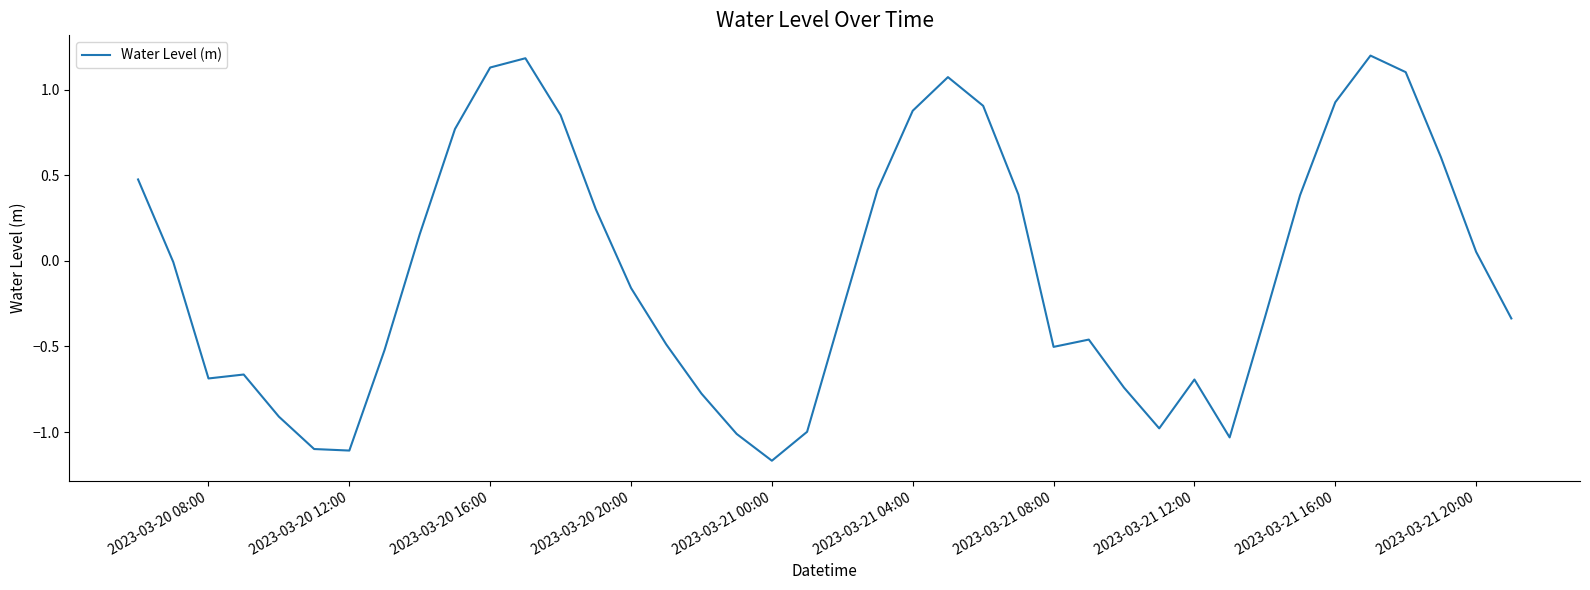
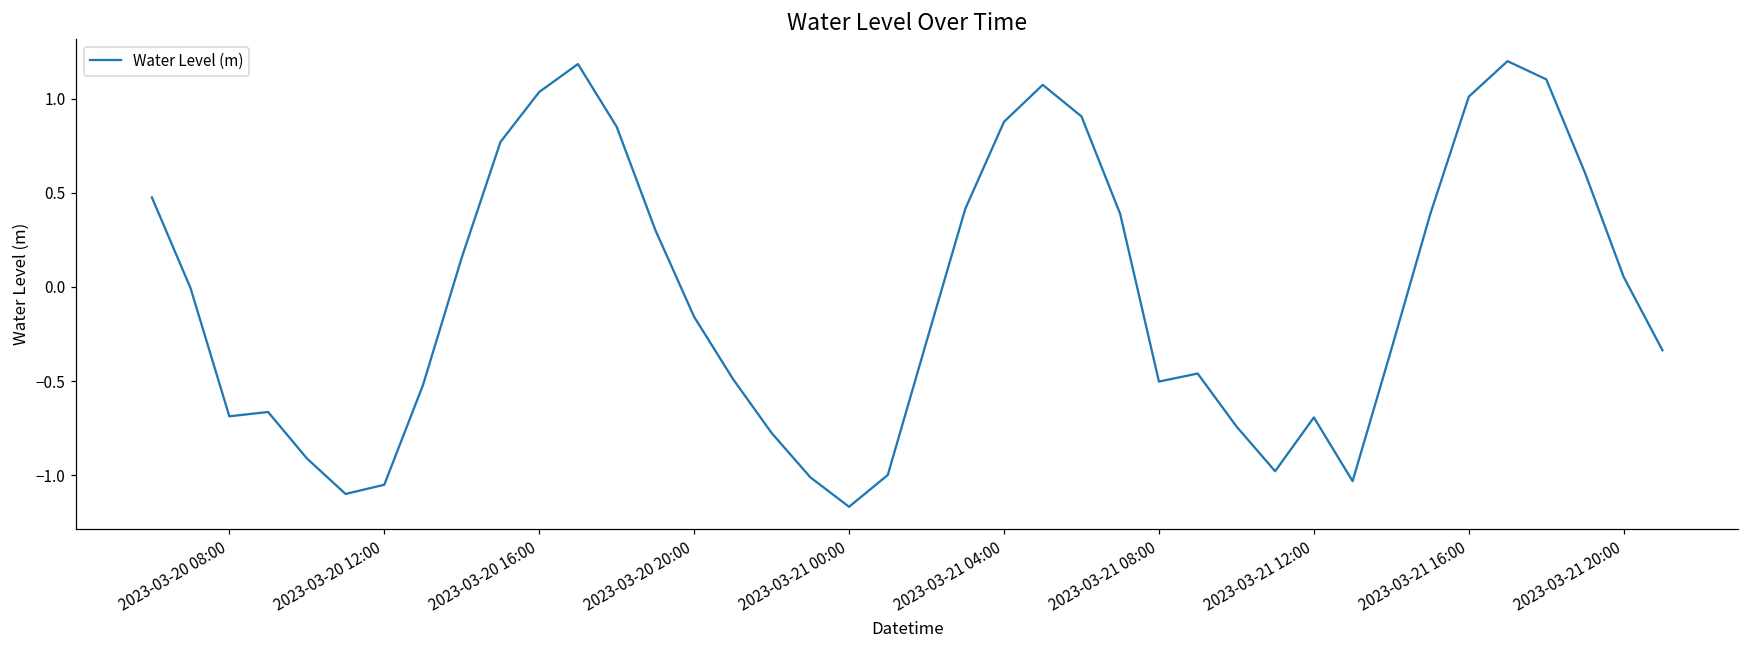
2023-03-20 12:00: -1.11 -> -1.05
2023-03-20 16:00: 1.13 -> 1.03
2023-03-21 16:00: 0.93 -> 1.01
